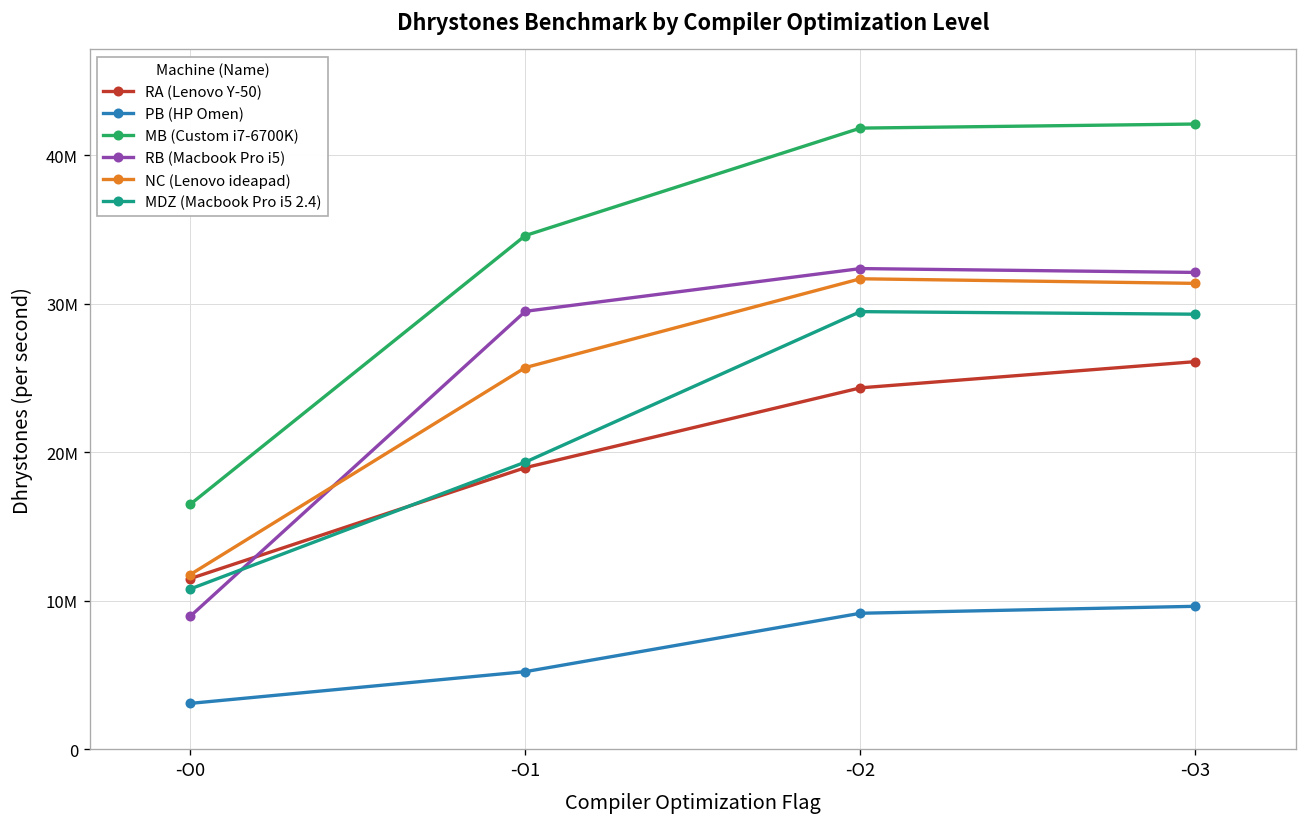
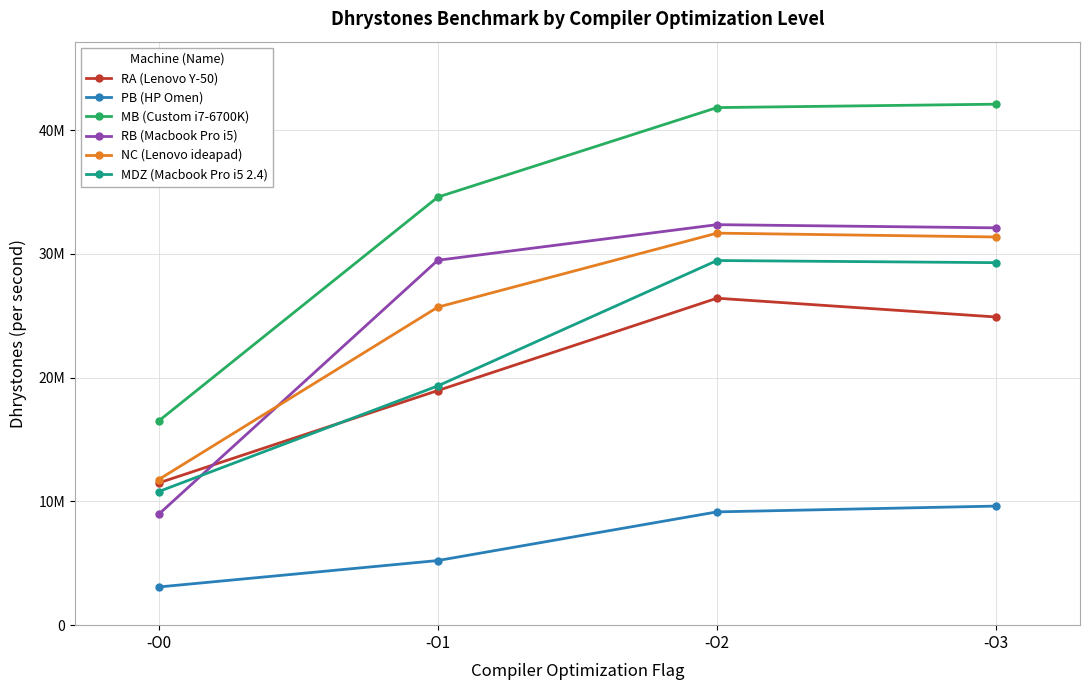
RA (Lenovo Y-50), -O2: 24300000 -> 26400000
RA (Lenovo Y-50), -O3: 26100000 -> 24900000
